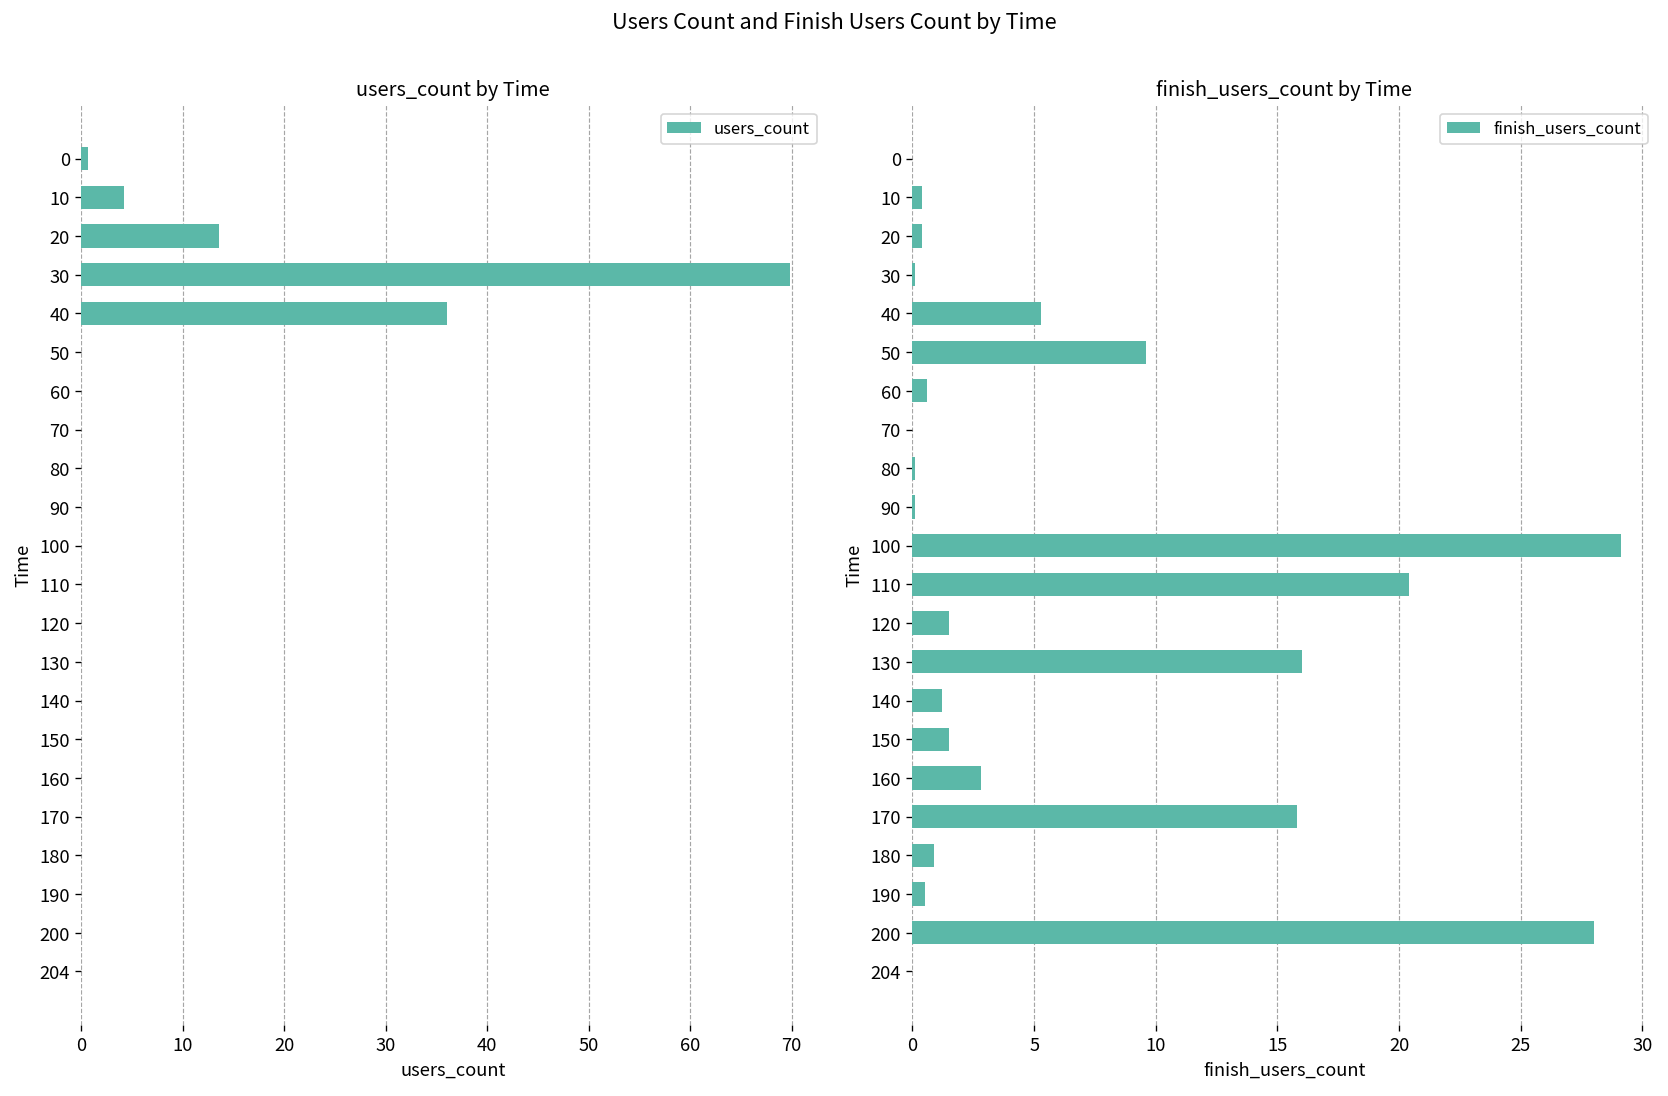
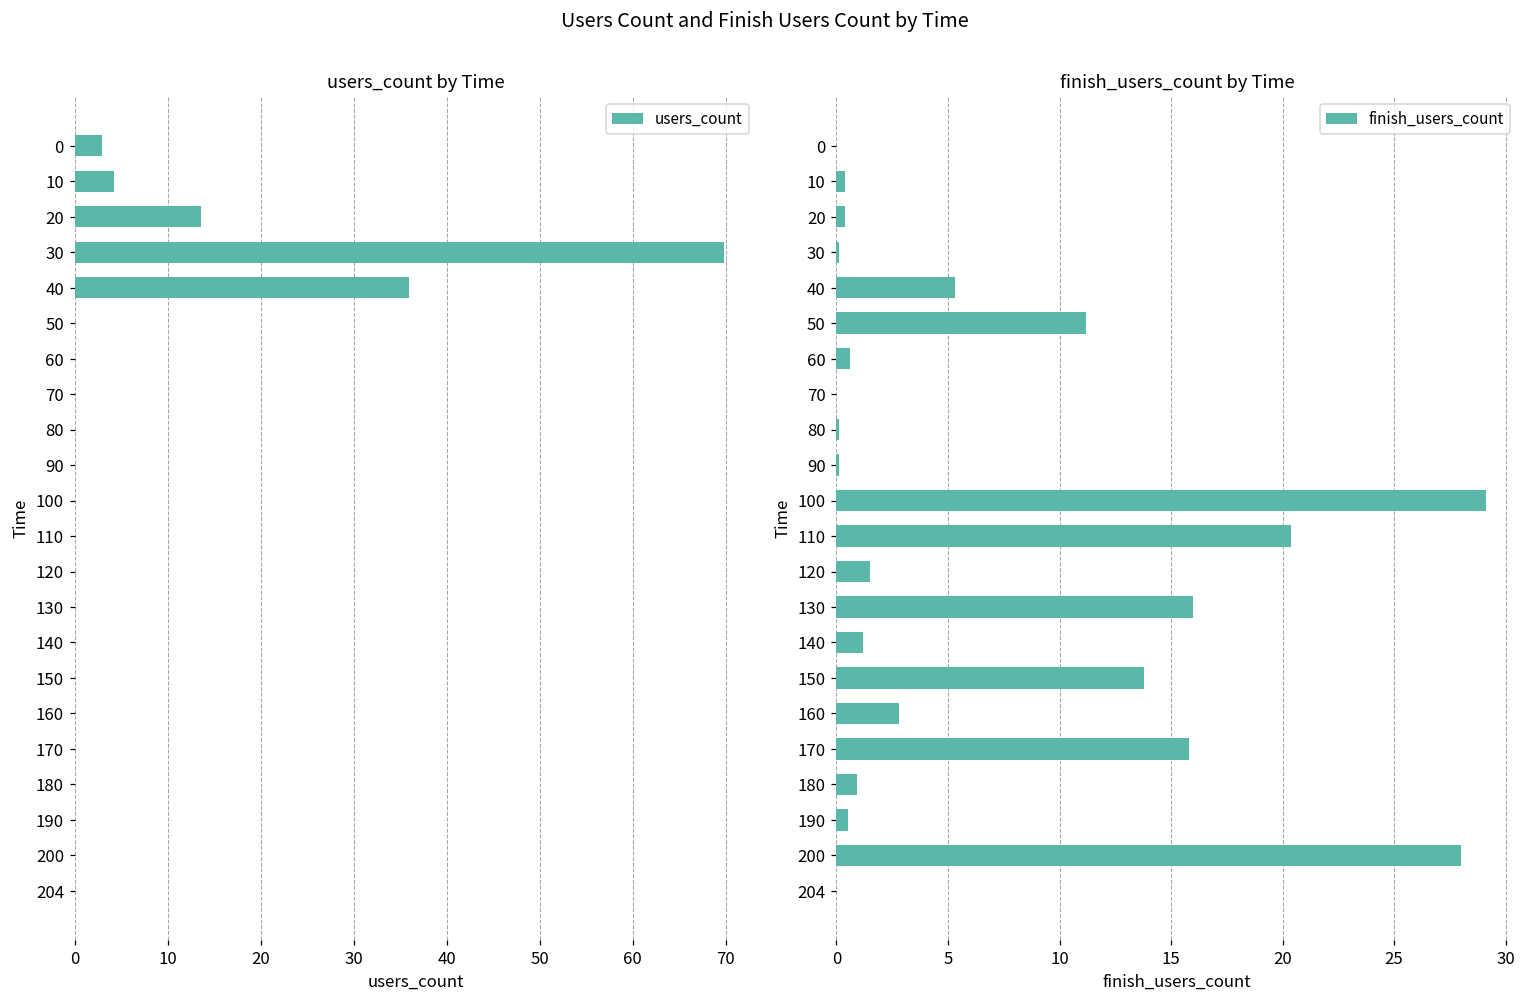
users_count by Time, 0: 1 -> 3
finish_users_count by Time, 50: 9.6 -> 11.2
finish_users_count by Time, 150: 1.5 -> 13.8
